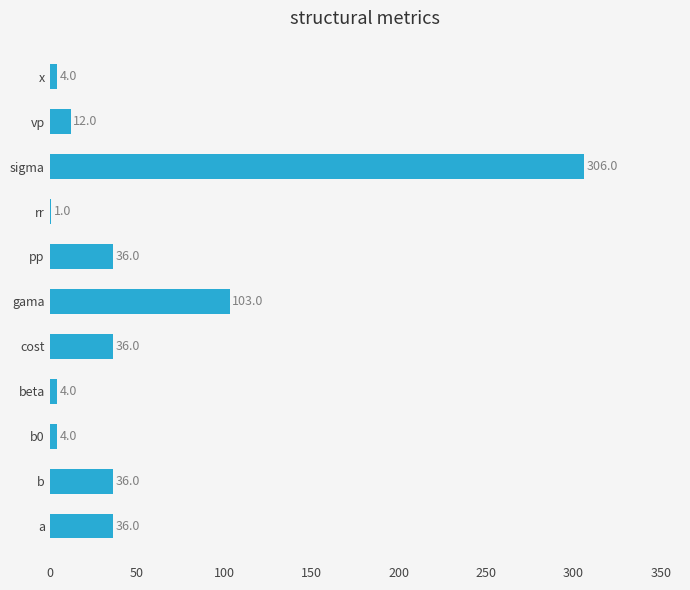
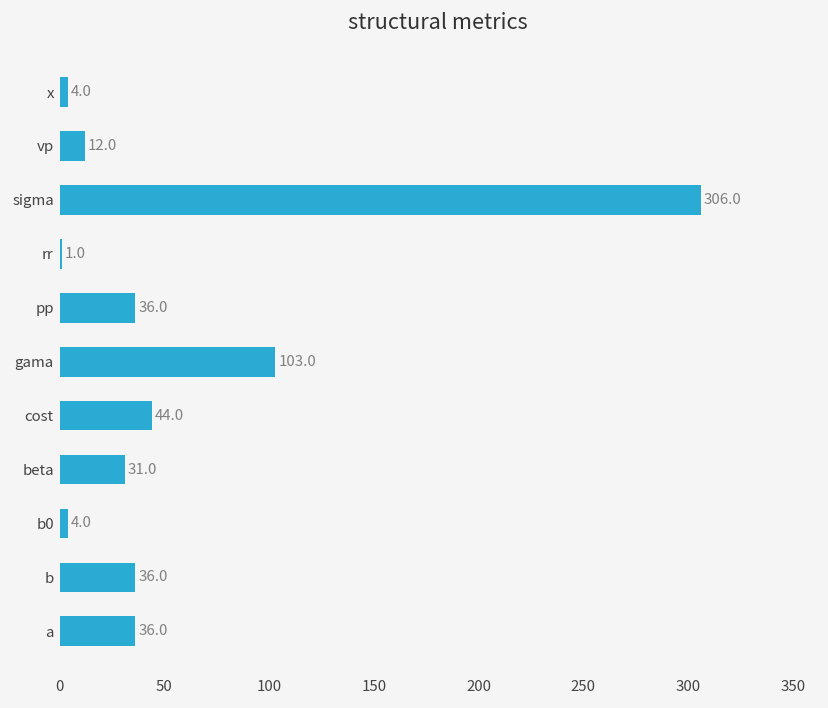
cost: 36.0 -> 44.0
beta: 4.0 -> 31.0
